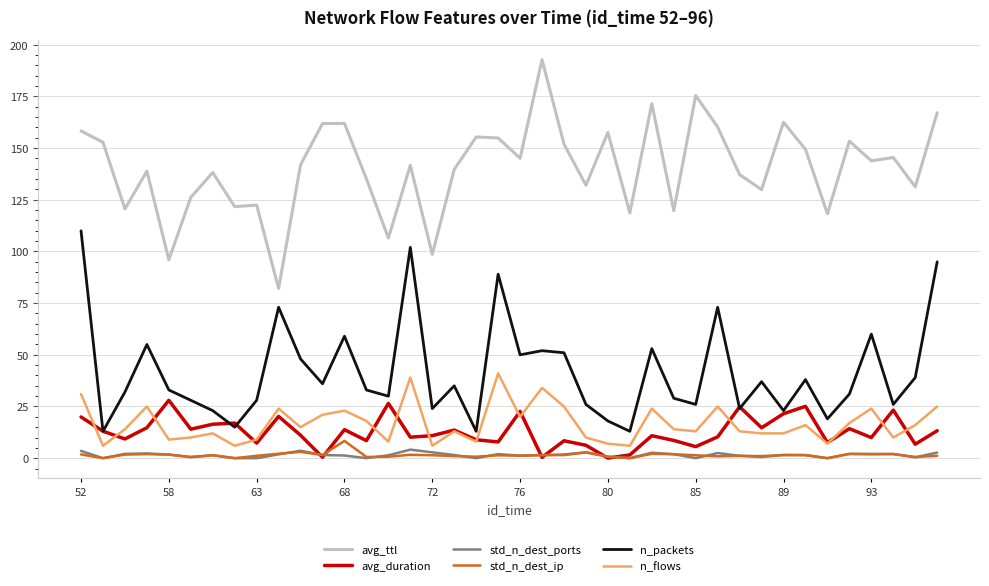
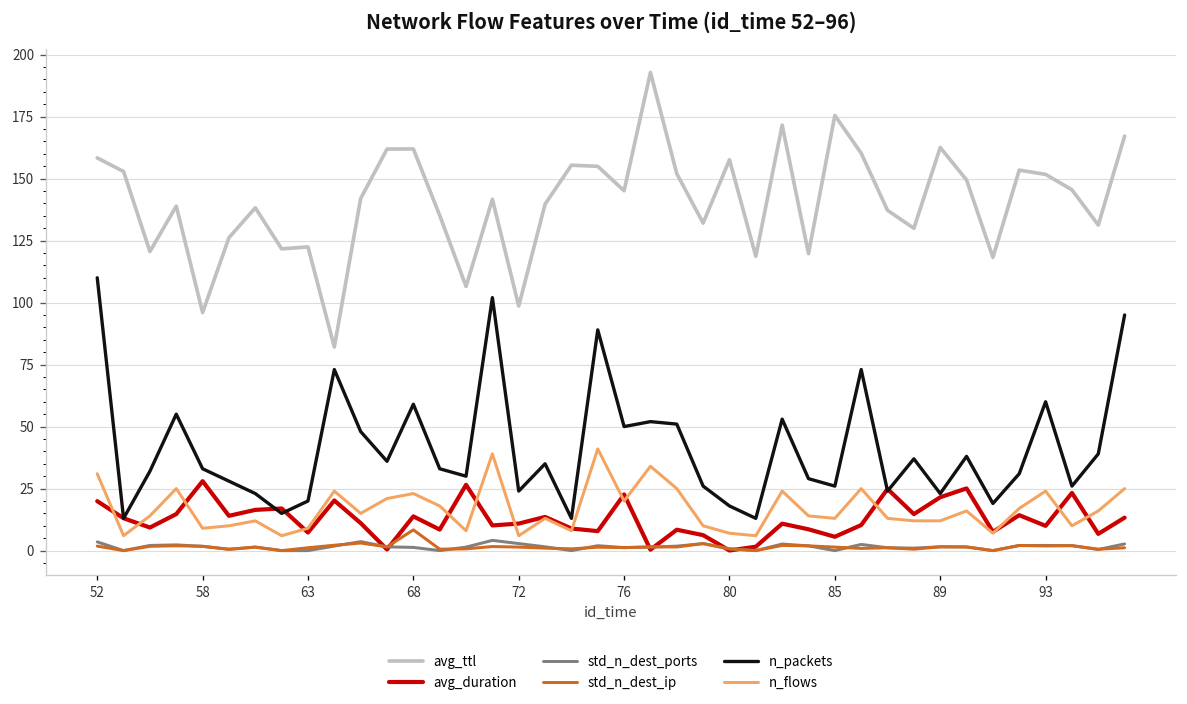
n_packets, 63: 28 -> 20
avg_ttl, 93: 144 -> 152
